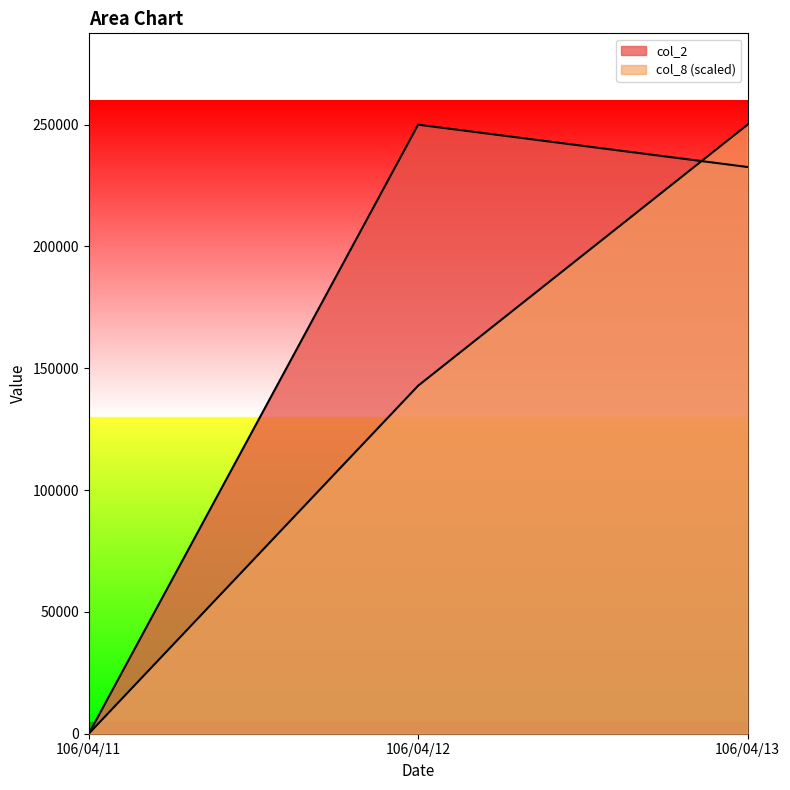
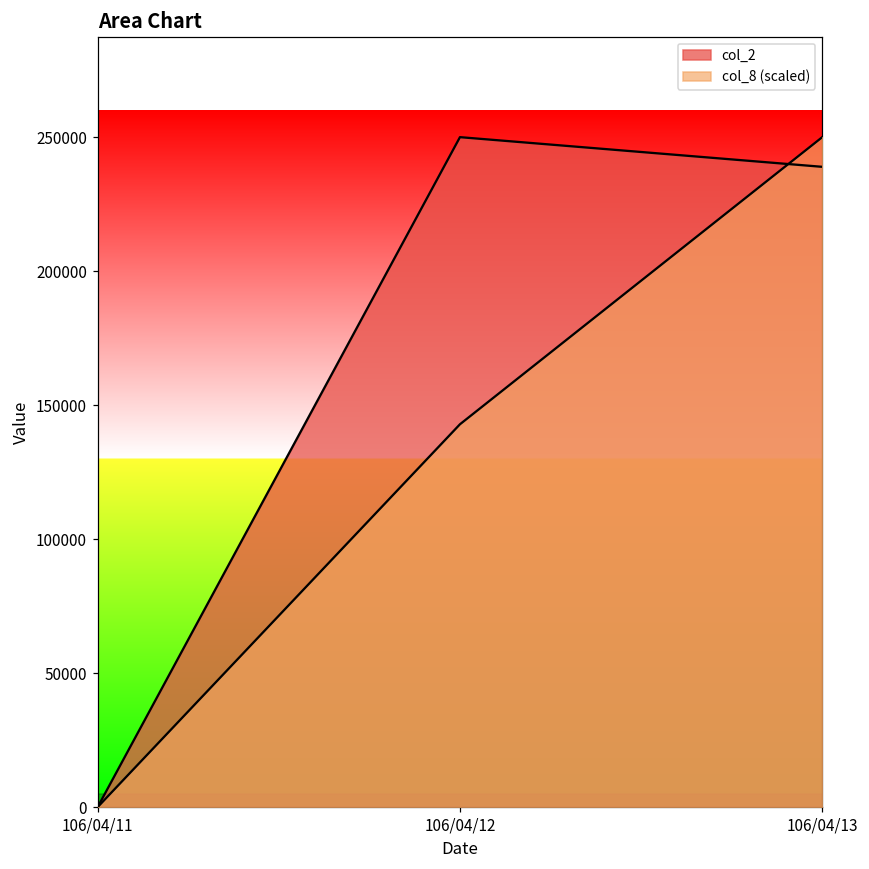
col_2, 106/04/13: 233000 -> 239000
